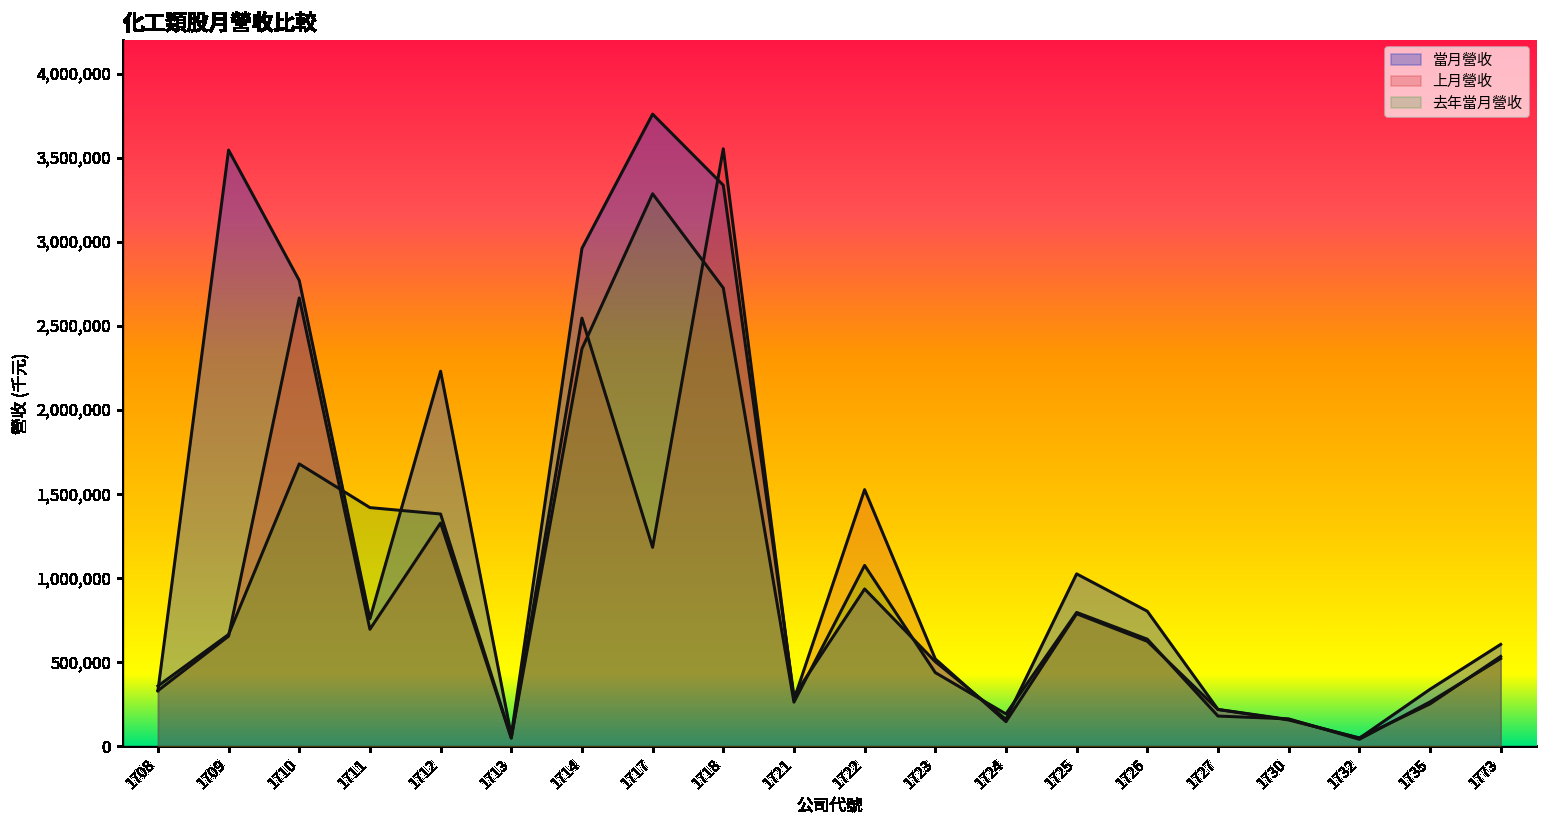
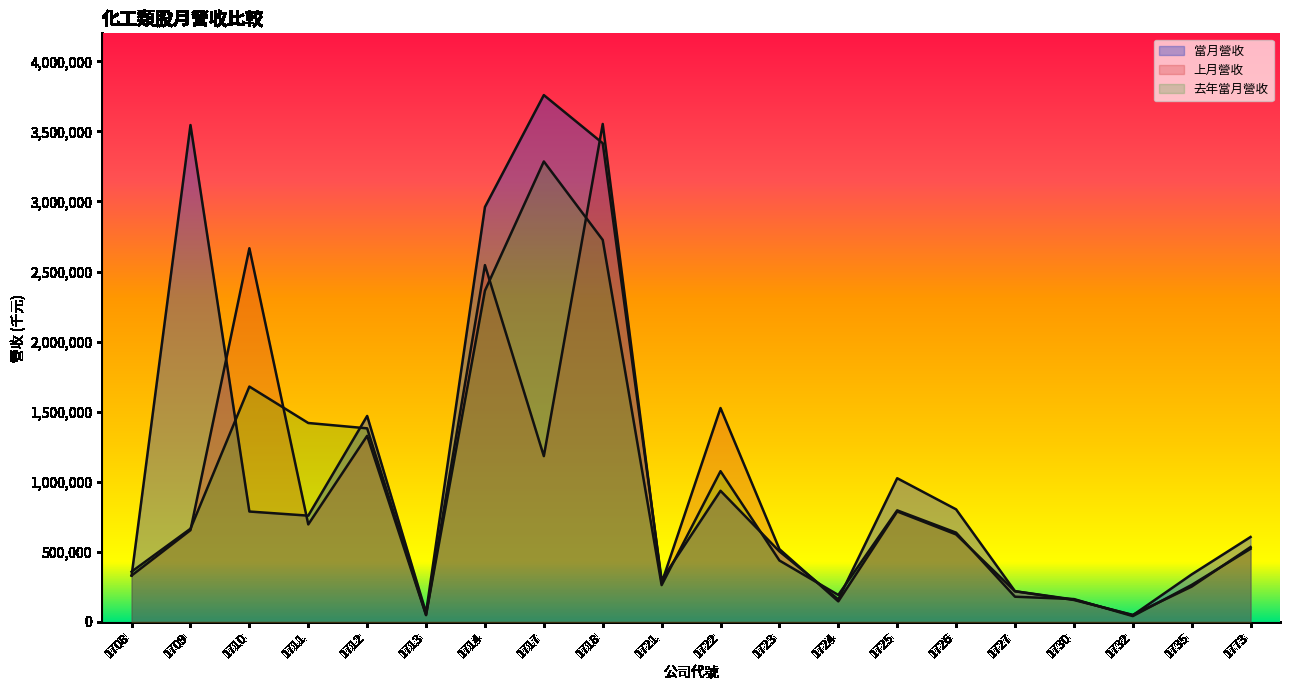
當月營收, 1710: 2,770,000 -> 790,000
當月營收, 1712: 2,230,000 -> 1,470,000
當月營收, 1718: 3,340,000 -> 3,420,000
